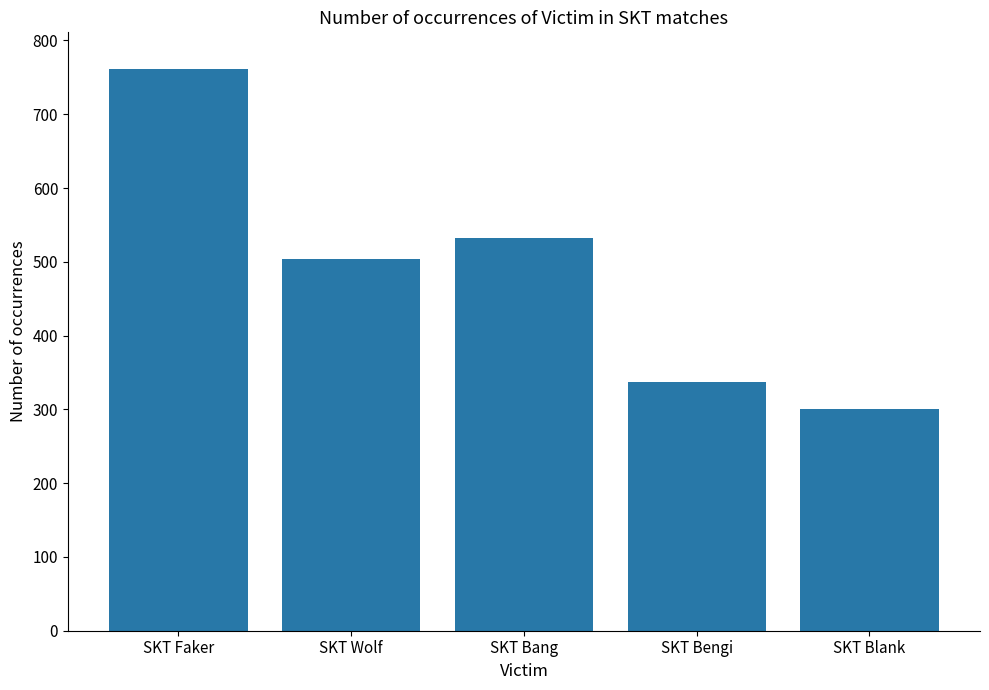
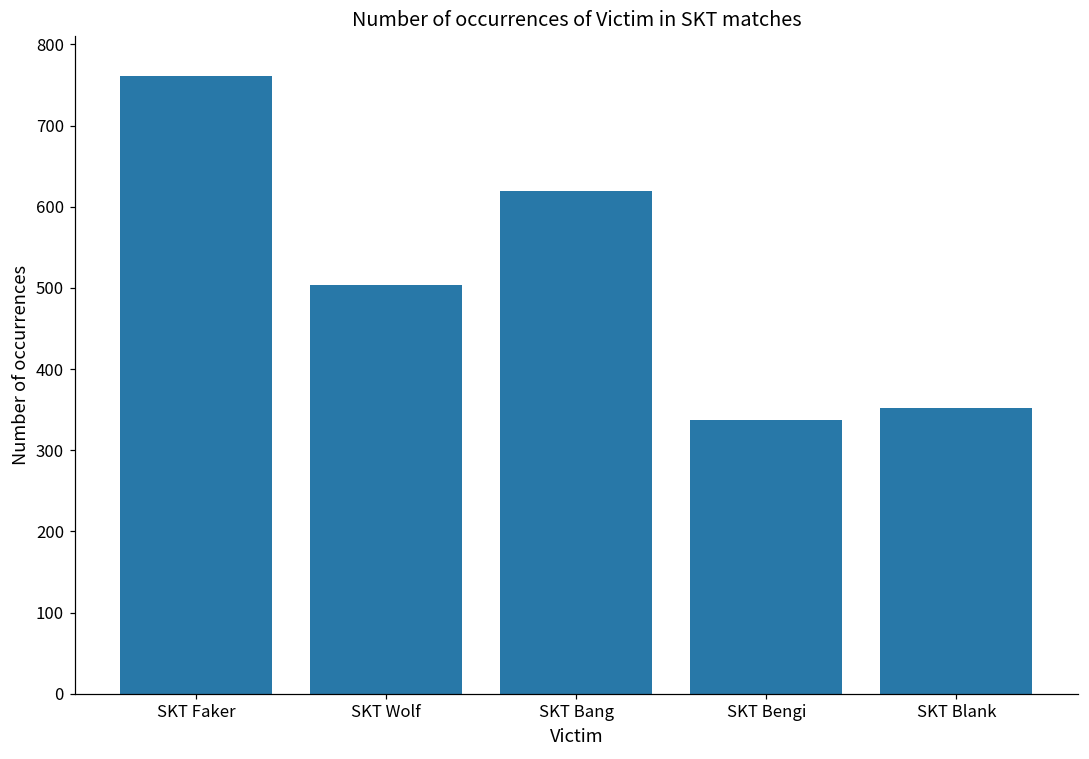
SKT Bang: 530 -> 620
SKT Blank: 300 -> 350
